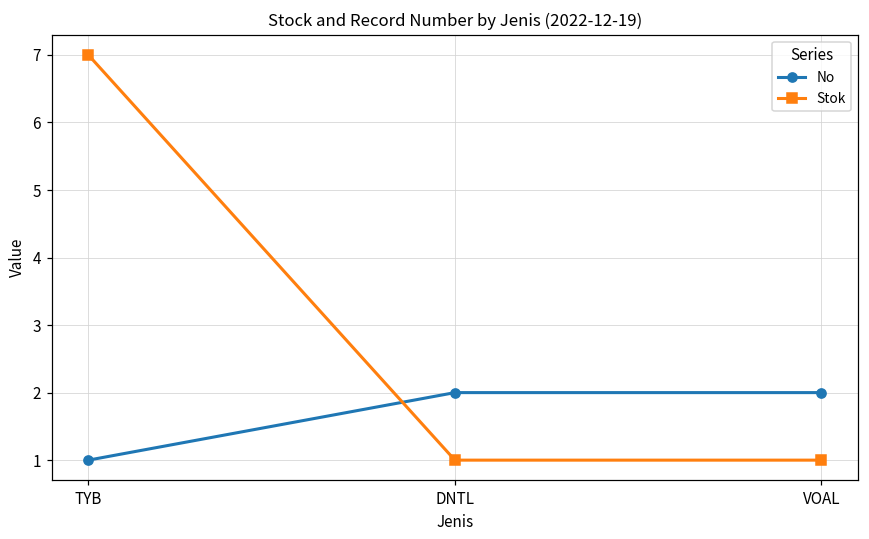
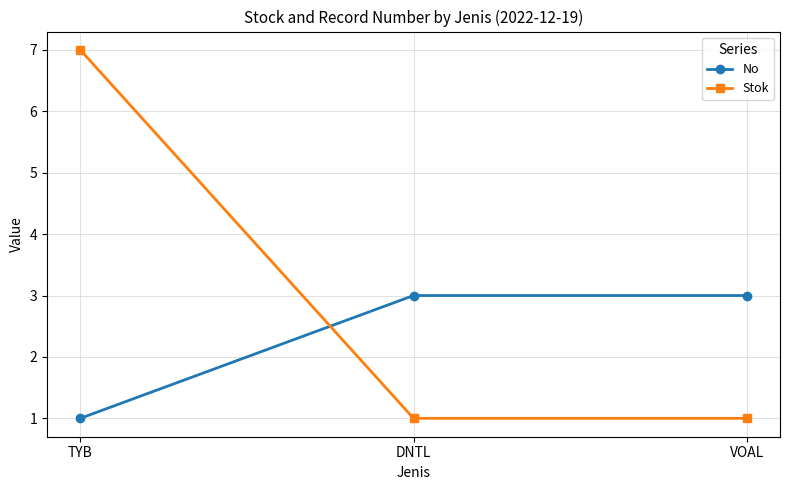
No, DNTL: 2 -> 3
No, VOAL: 2 -> 3
